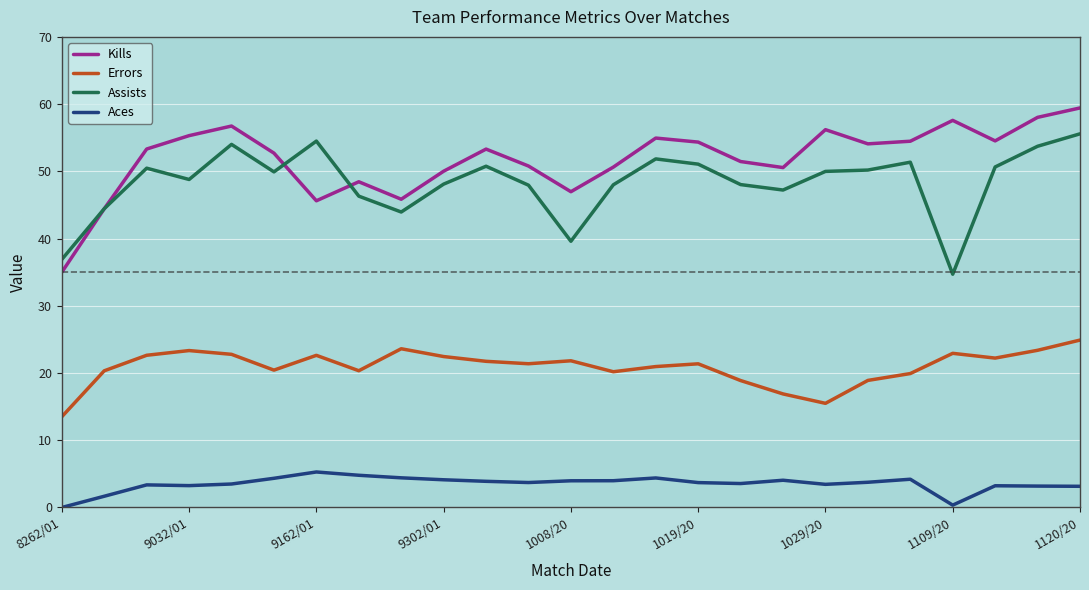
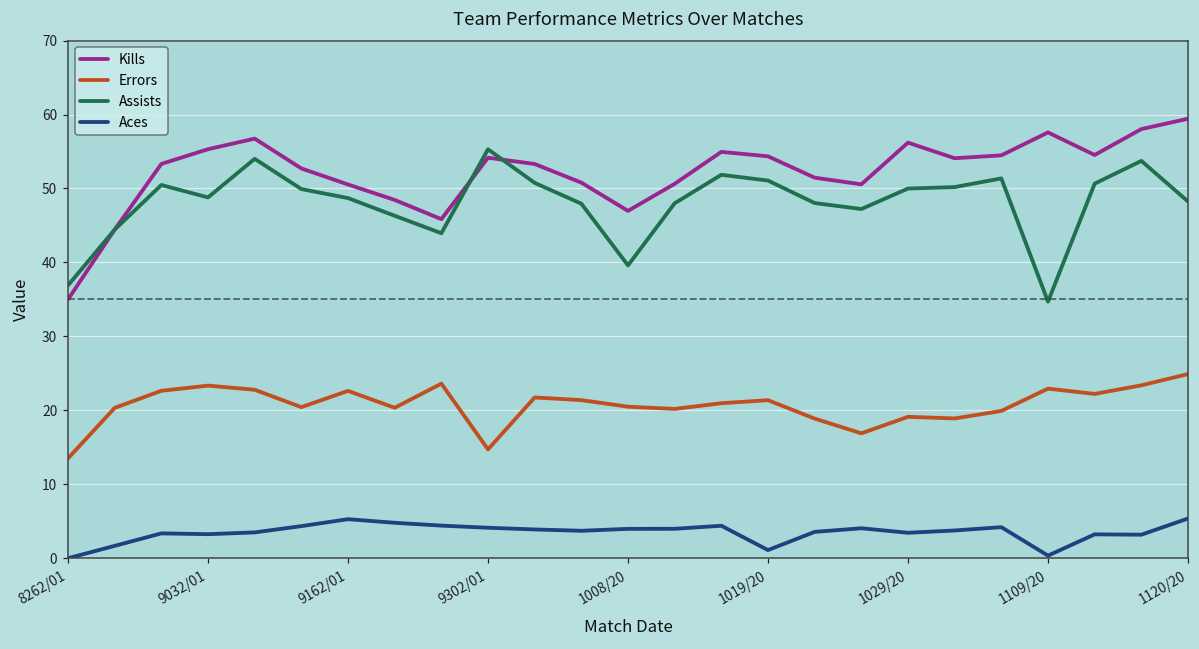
Kills, 9162/01: 46 -> 51
Assists, 9162/01: 55 -> 49
Kills, 9302/01: 50 -> 54
Errors, 9302/01: 22 -> 15
Assists, 9302/01: 48 -> 55
Errors, 1008/20: 22 -> 20
Aces, 1019/20: 4 -> 1
Errors, 1029/20: 15 -> 19
Assists, 1120/20: 56 -> 48
Aces, 1120/20: 3 -> 5
